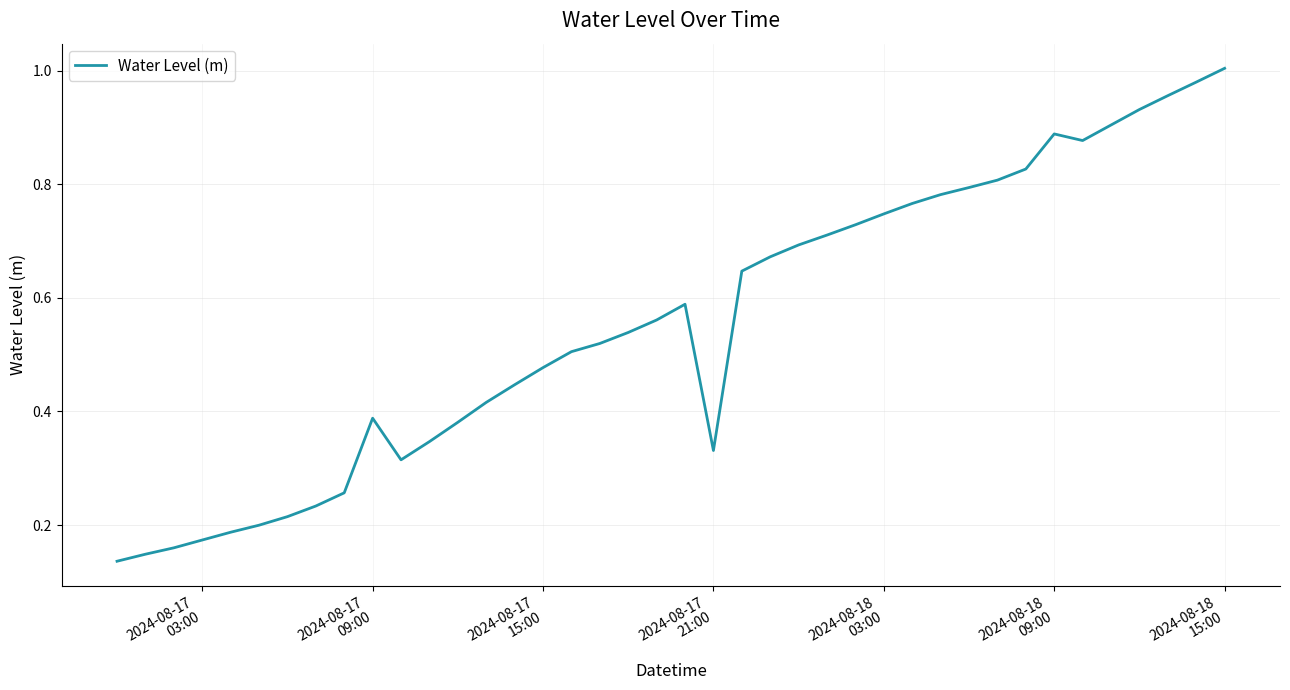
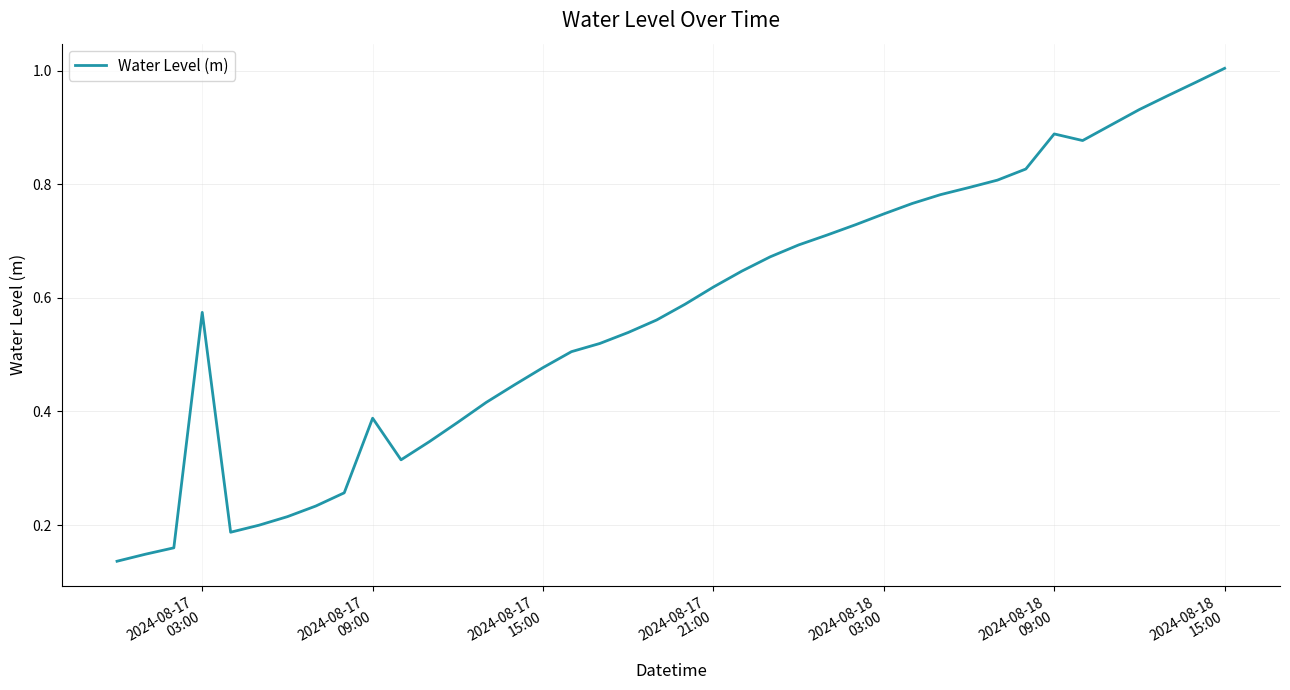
2024-08-17 03:00: 0.17 -> 0.57
2024-08-17 21:00: 0.33 -> 0.62
